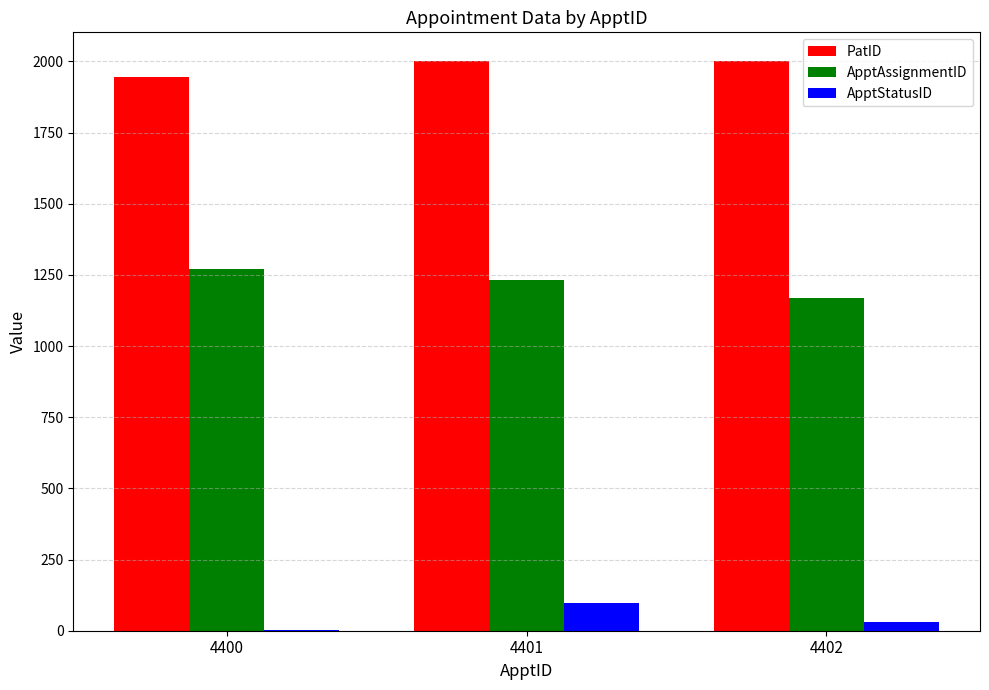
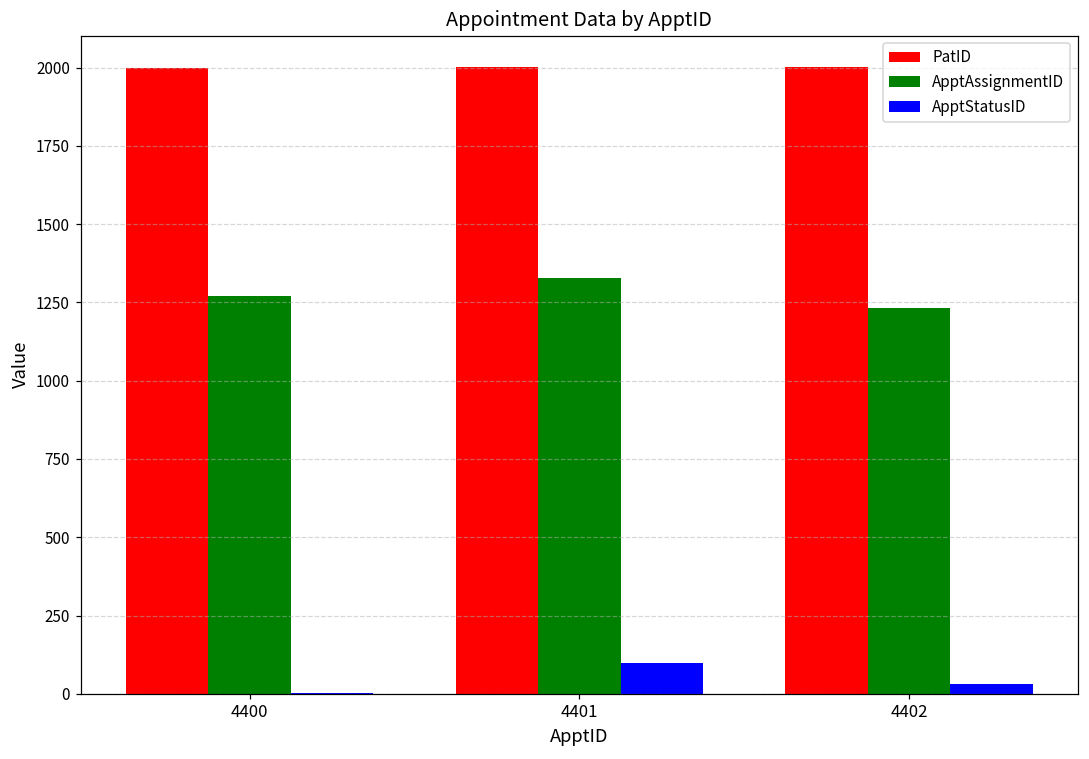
PatID, 4400: 1940 -> 2000
ApptAssignmentID, 4401: 1230 -> 1330
ApptAssignmentID, 4402: 1170 -> 1230
